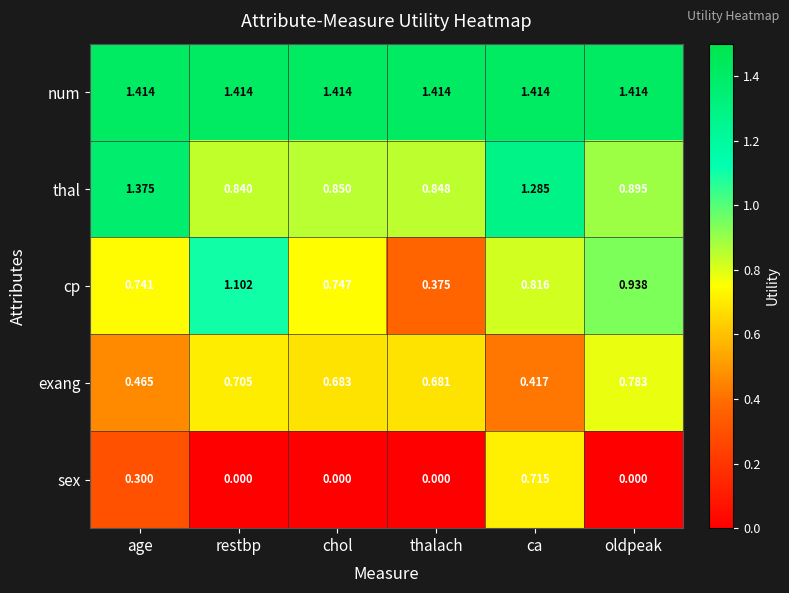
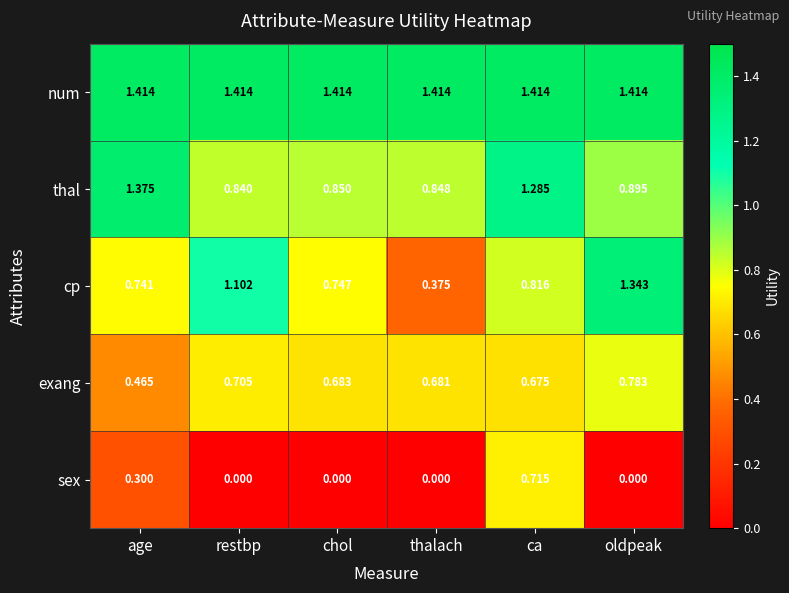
cp, oldpeak: 0.938 -> 1.343
exang, ca: 0.417 -> 0.675
